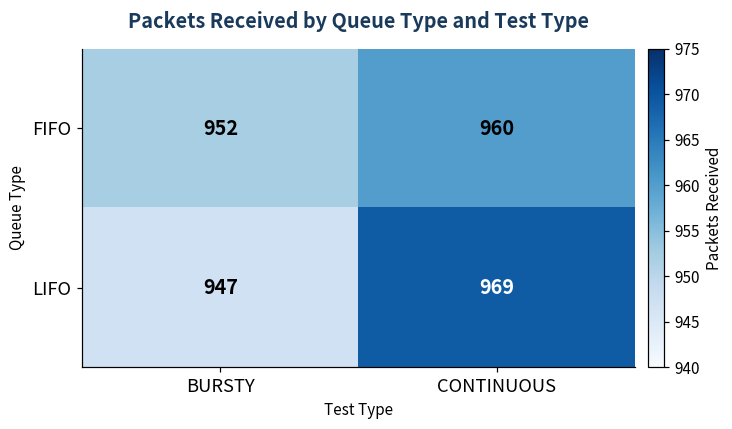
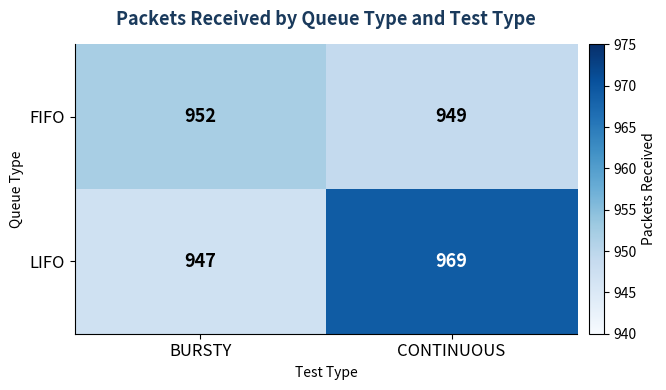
FIFO, CONTINUOUS: 960 -> 949
